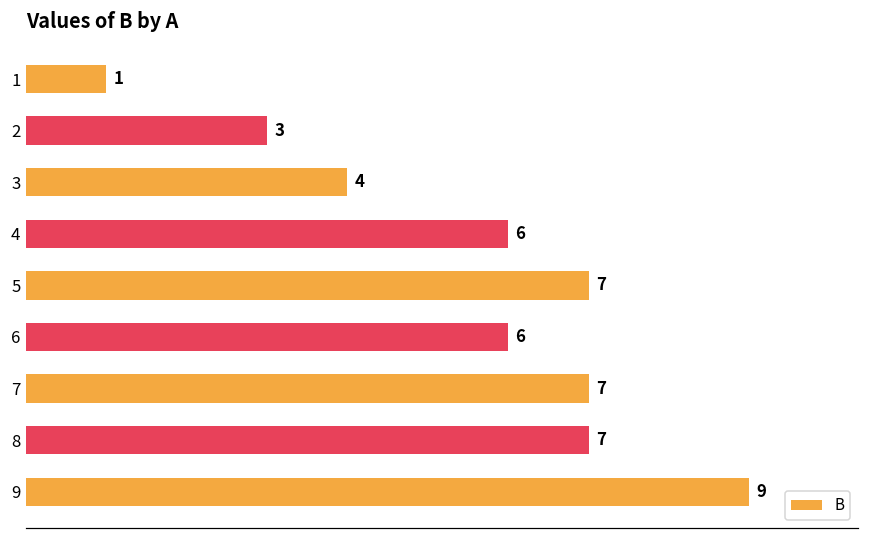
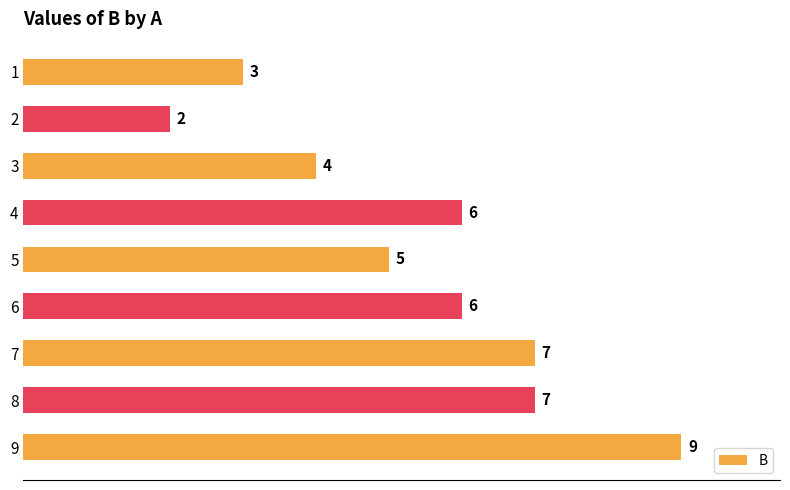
1: 1 -> 3
2: 3 -> 2
5: 7 -> 5
